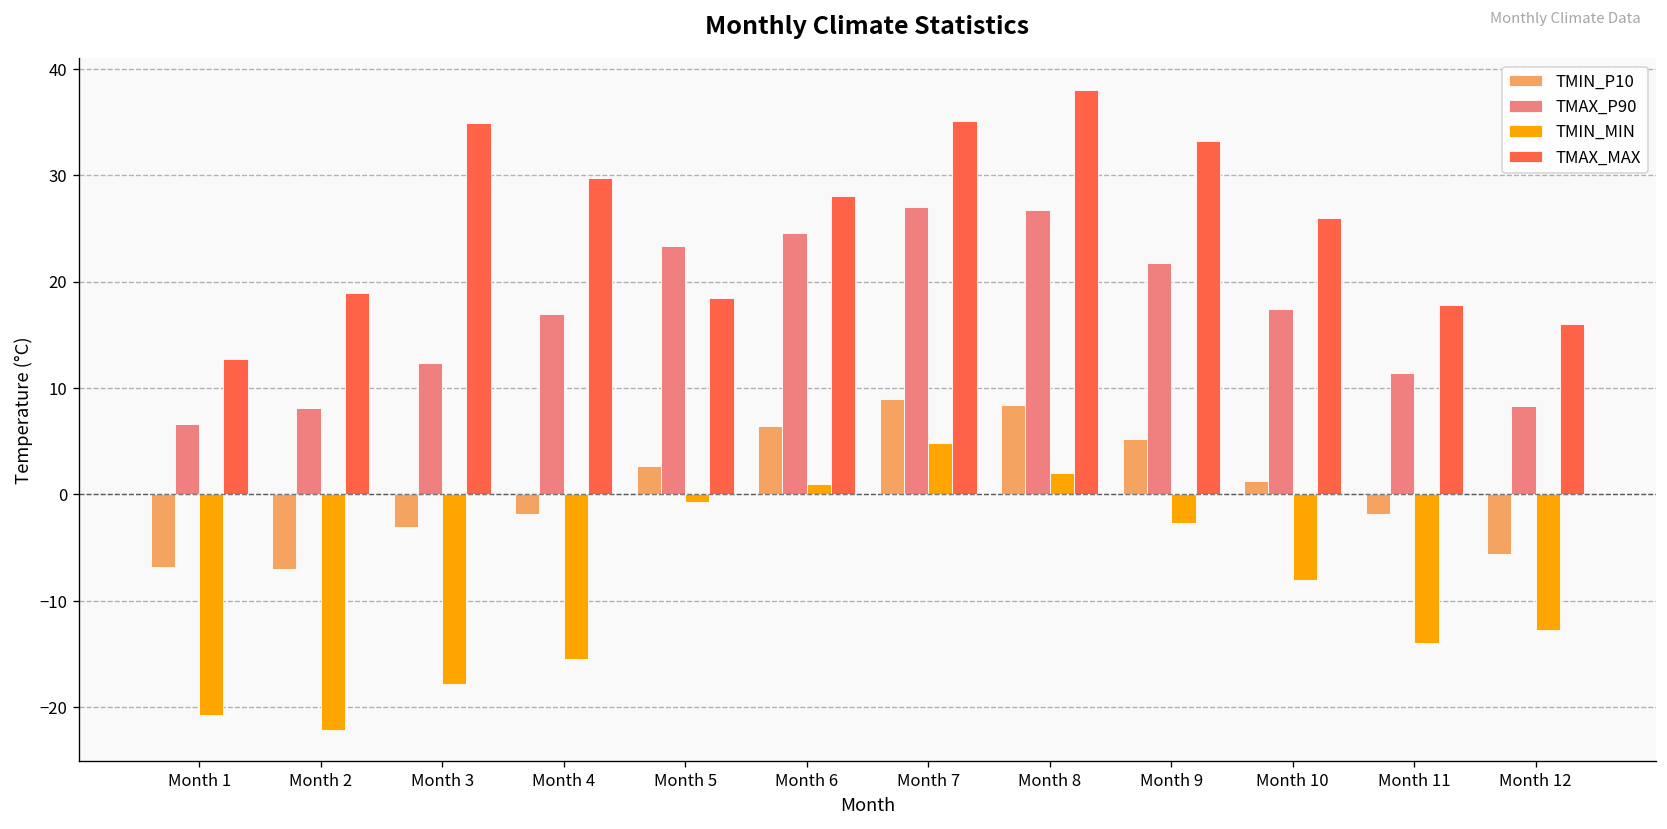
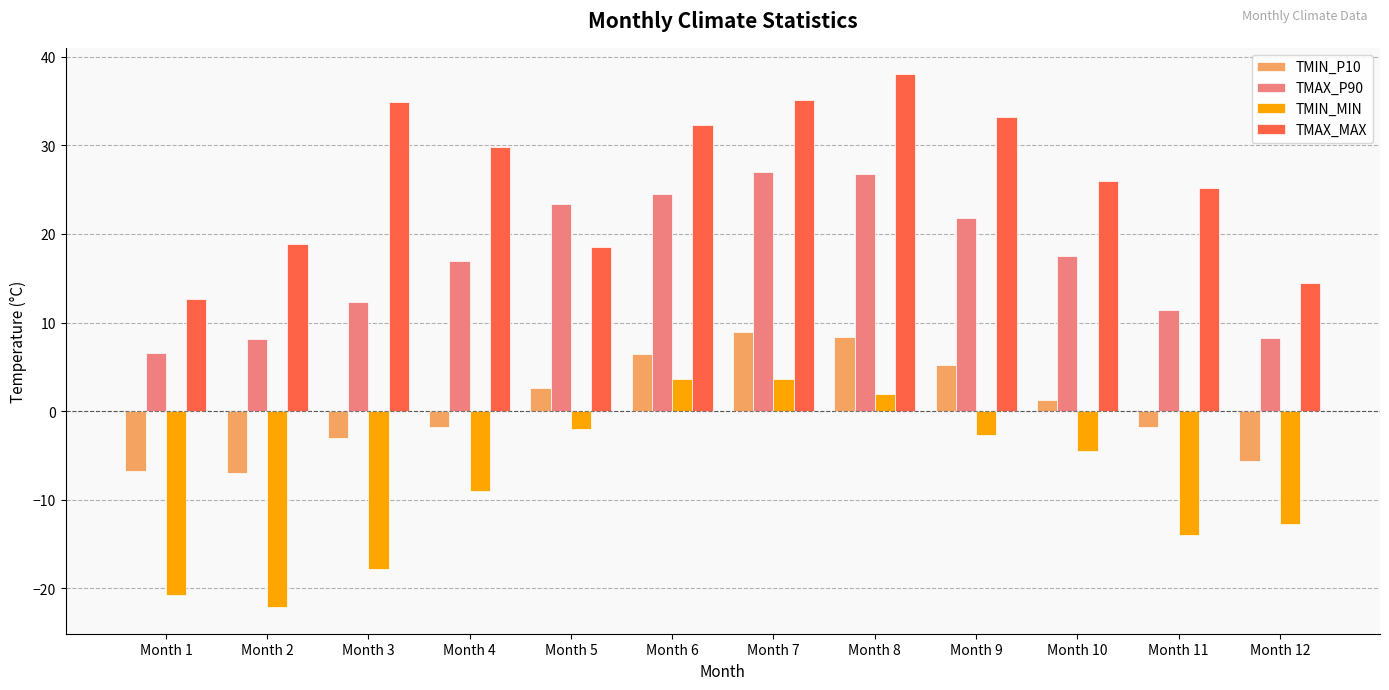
TMIN_MIN, Month 4: -16 -> -9
TMIN_MIN, Month 5: -1 -> -2
TMIN_MIN, Month 6: 1 -> 4
TMAX_MAX, Month 6: 28 -> 32
TMIN_MIN, Month 7: 5 -> 4
TMIN_MIN, Month 10: -8 -> -5
TMAX_MAX, Month 11: 18 -> 25
TMAX_MAX, Month 12: 16 -> 15
